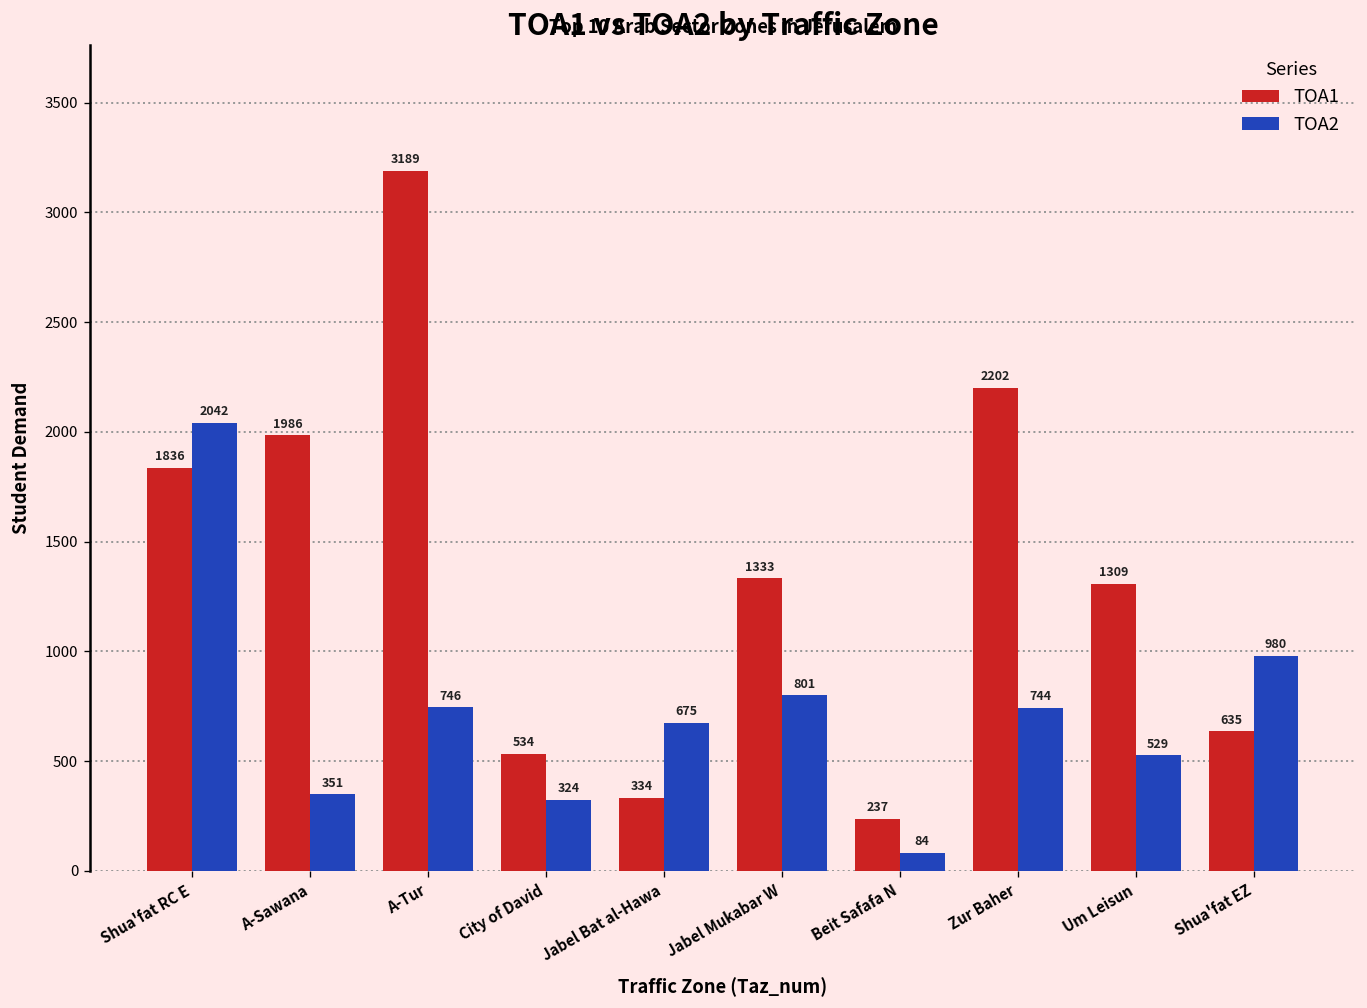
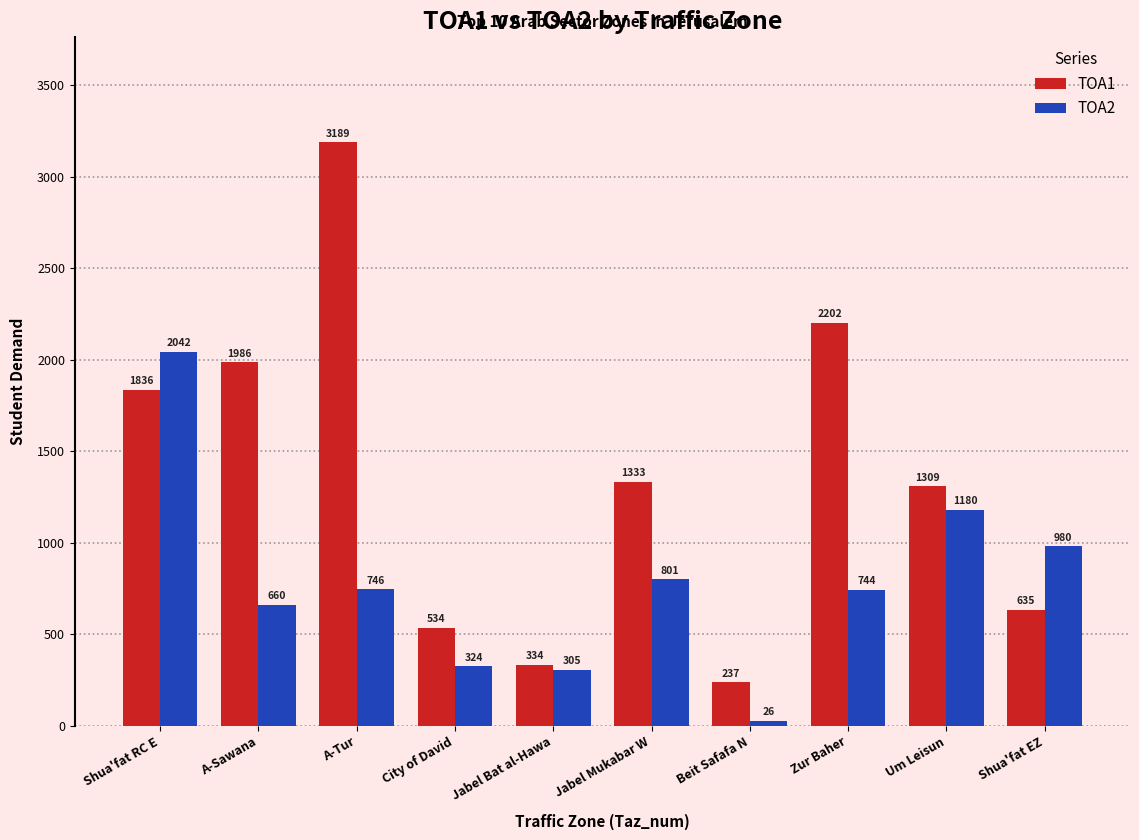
TOA2, A-Sawana: 351 -> 660
TOA2, Jabel Bat al-Hawa: 675 -> 305
TOA2, Beit Safafa N: 84 -> 26
TOA2, Um Leisun: 529 -> 1180
